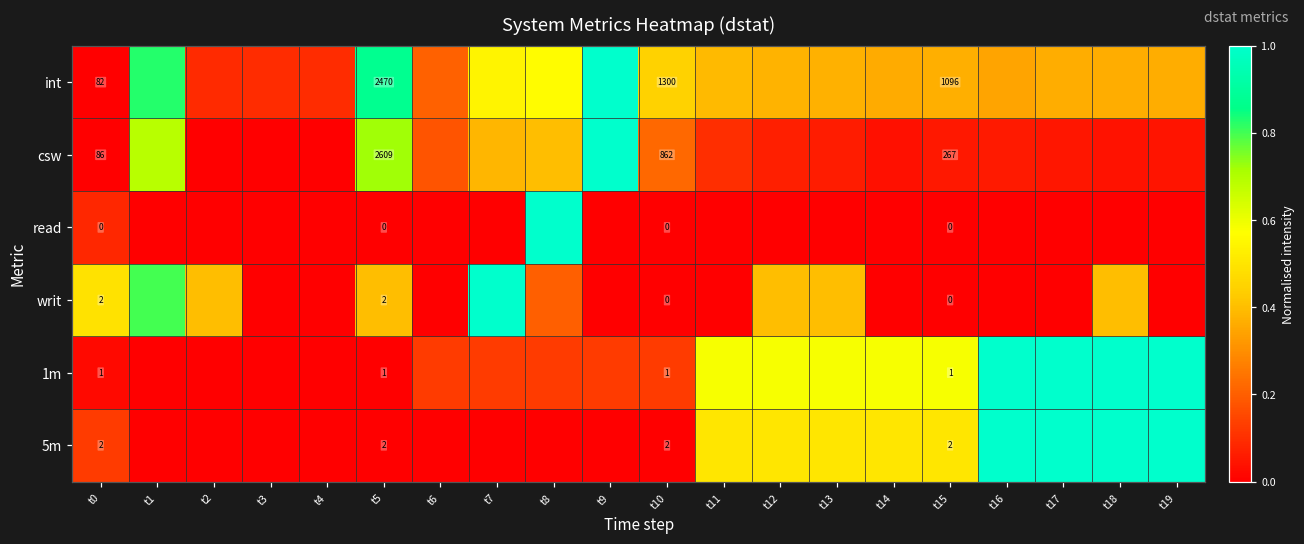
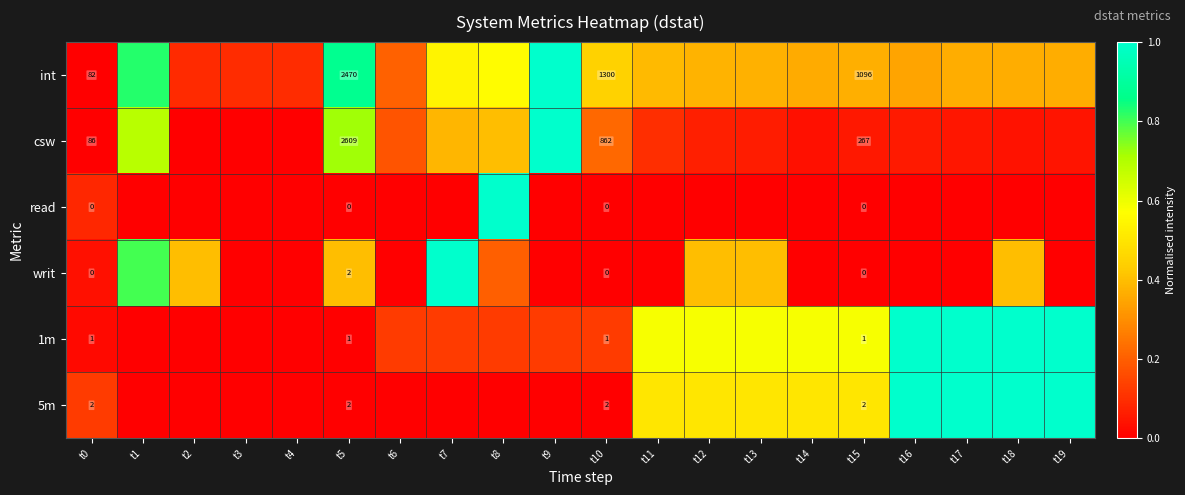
writ, t0: 2 -> 0
